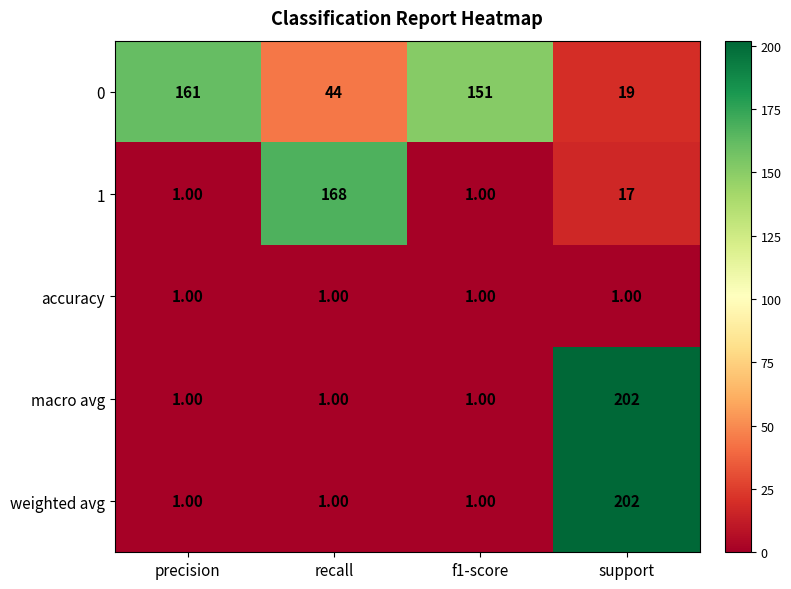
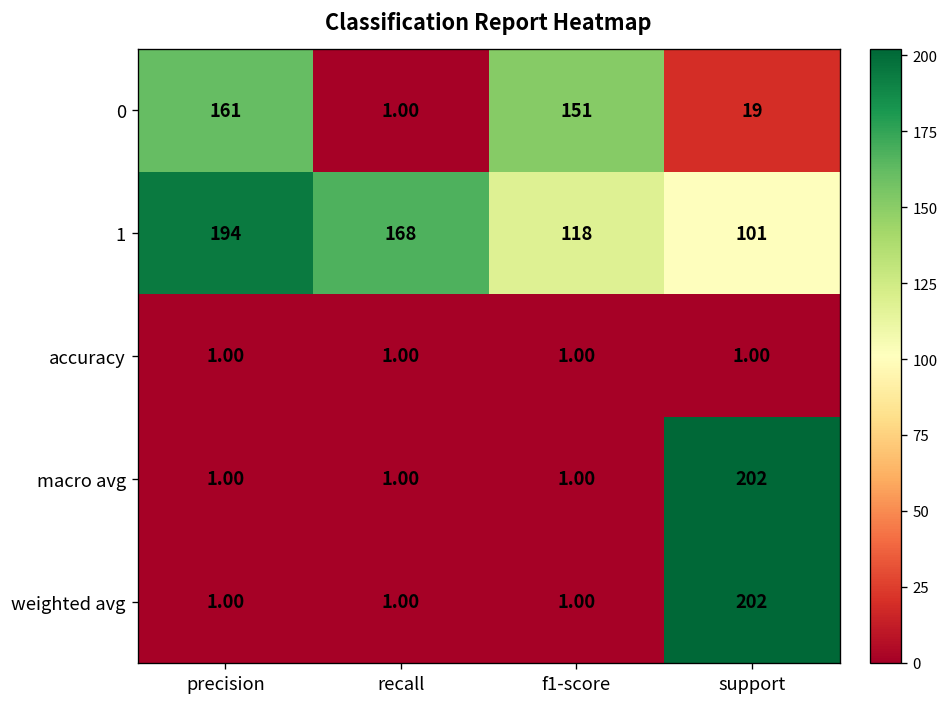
0, recall: 44 -> 1.00
1, precision: 1.00 -> 194
1, f1-score: 1.00 -> 118
1, support: 17 -> 101
